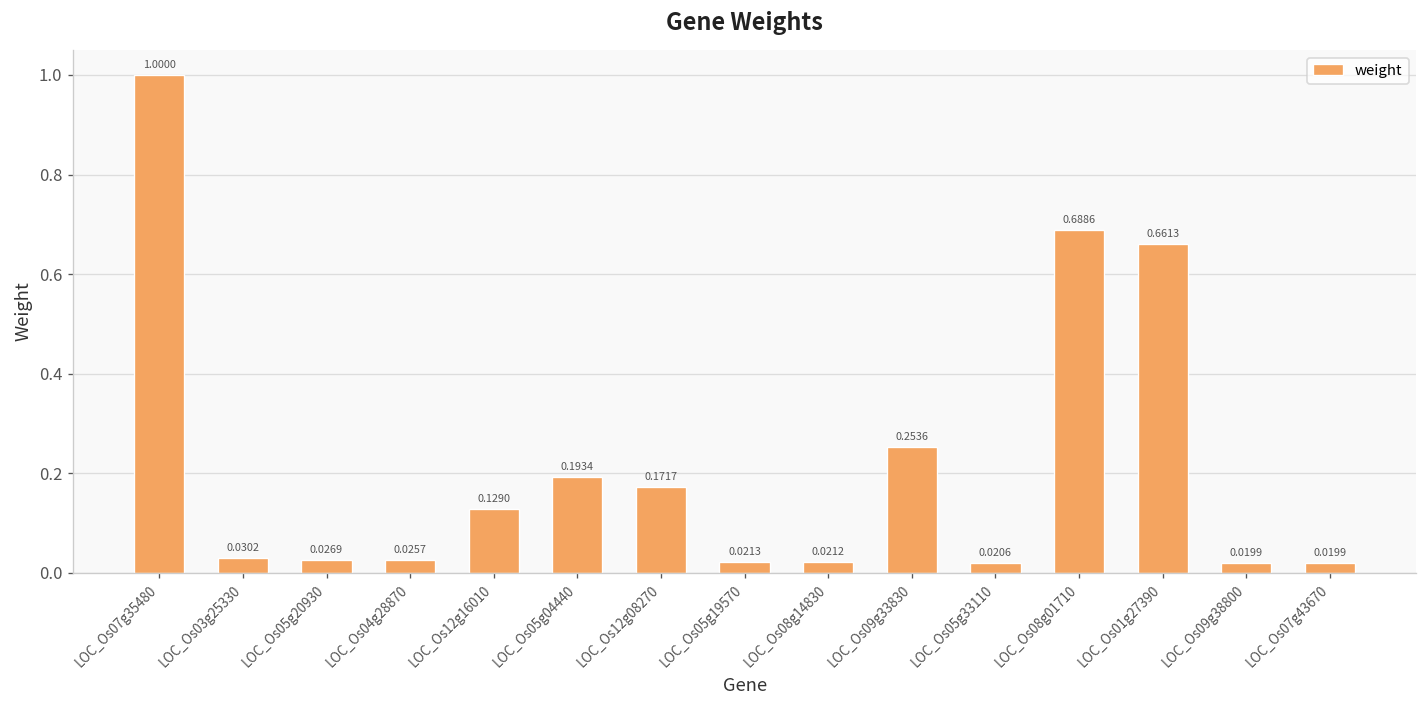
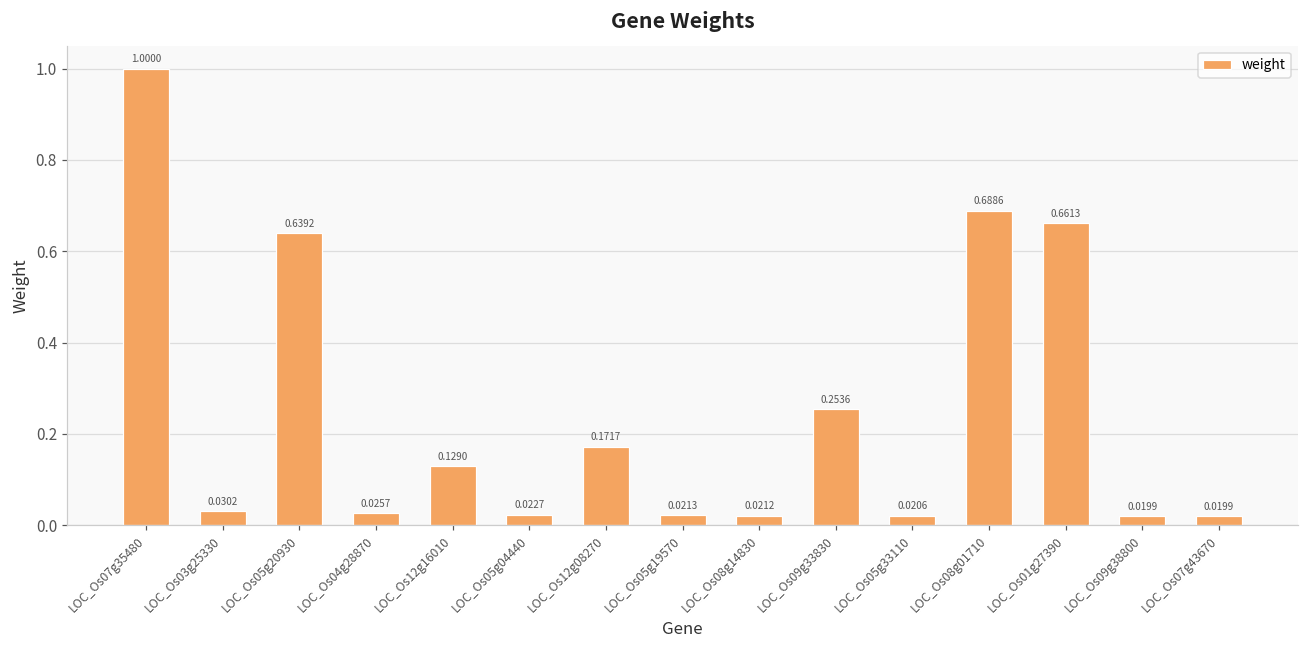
LOC_Os05g20930: 0.0269 -> 0.6392
LOC_Os05g04440: 0.1934 -> 0.0227
